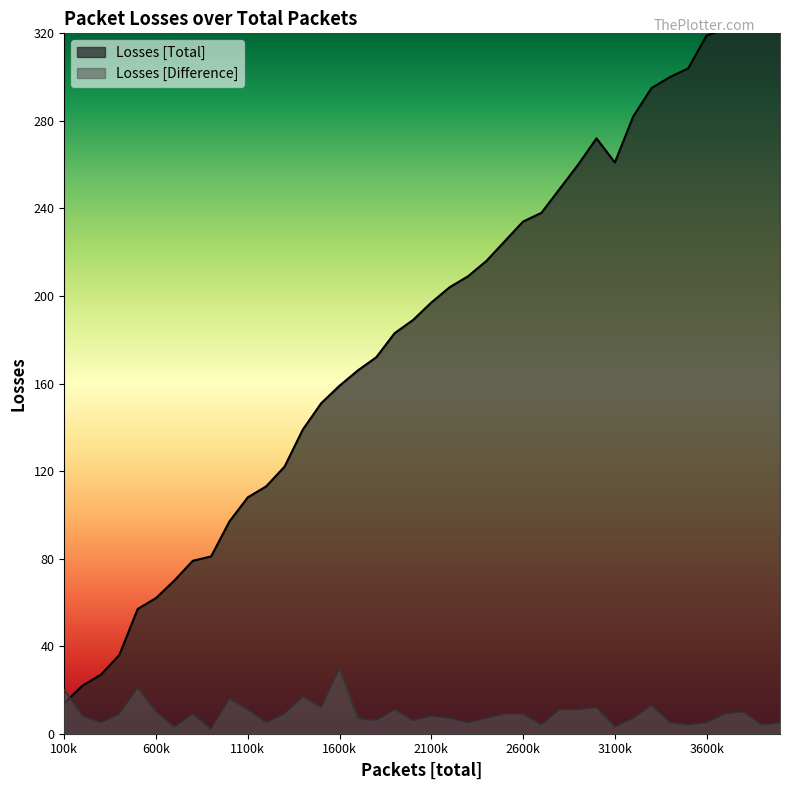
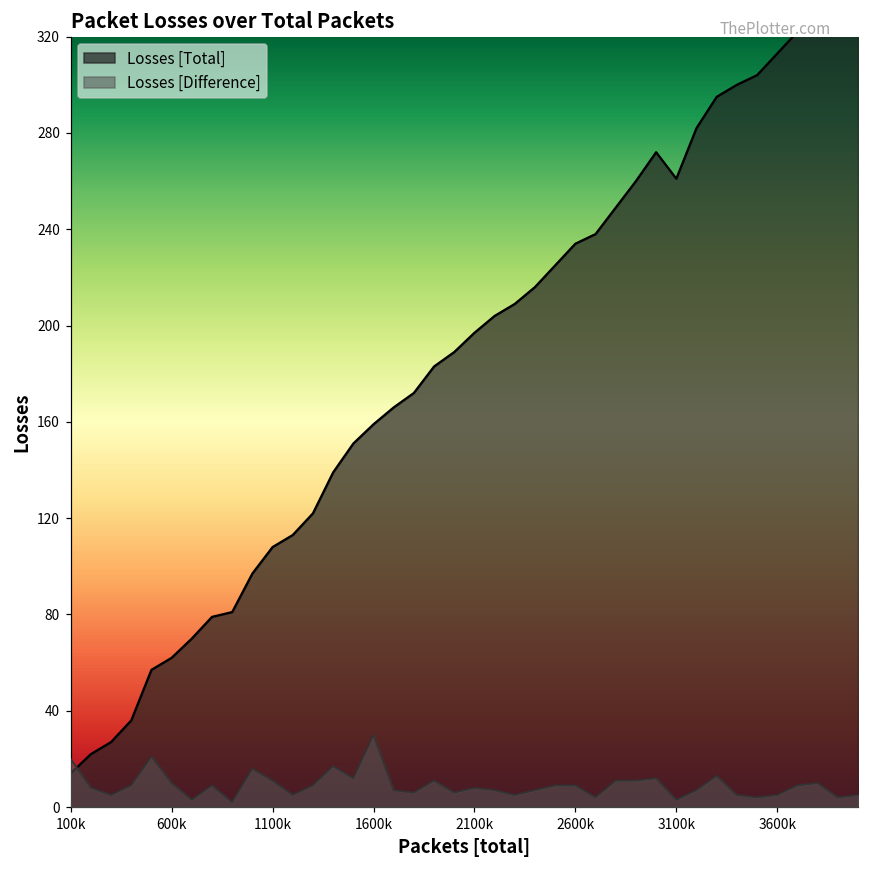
Losses [Total], 3600k: 319 -> 313
